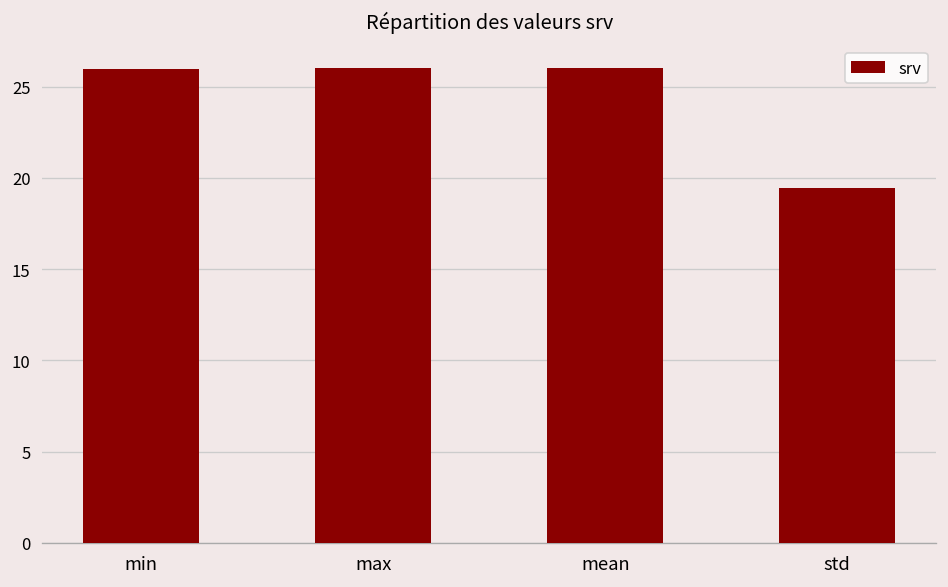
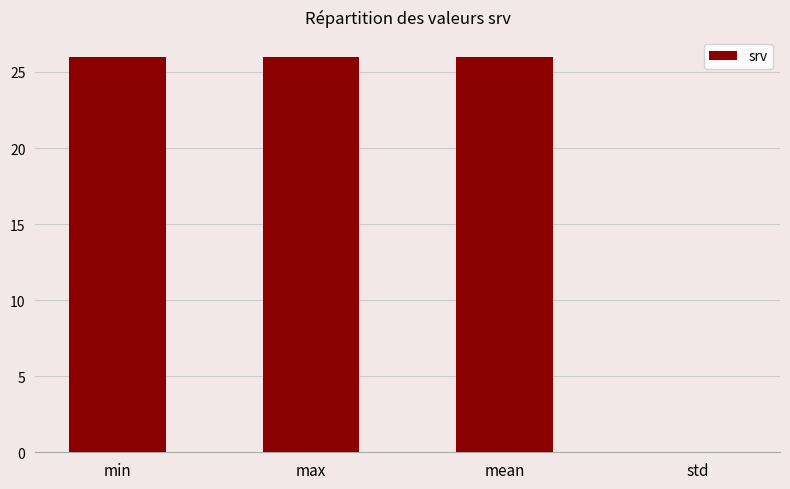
std: 19.5 -> 0.0
